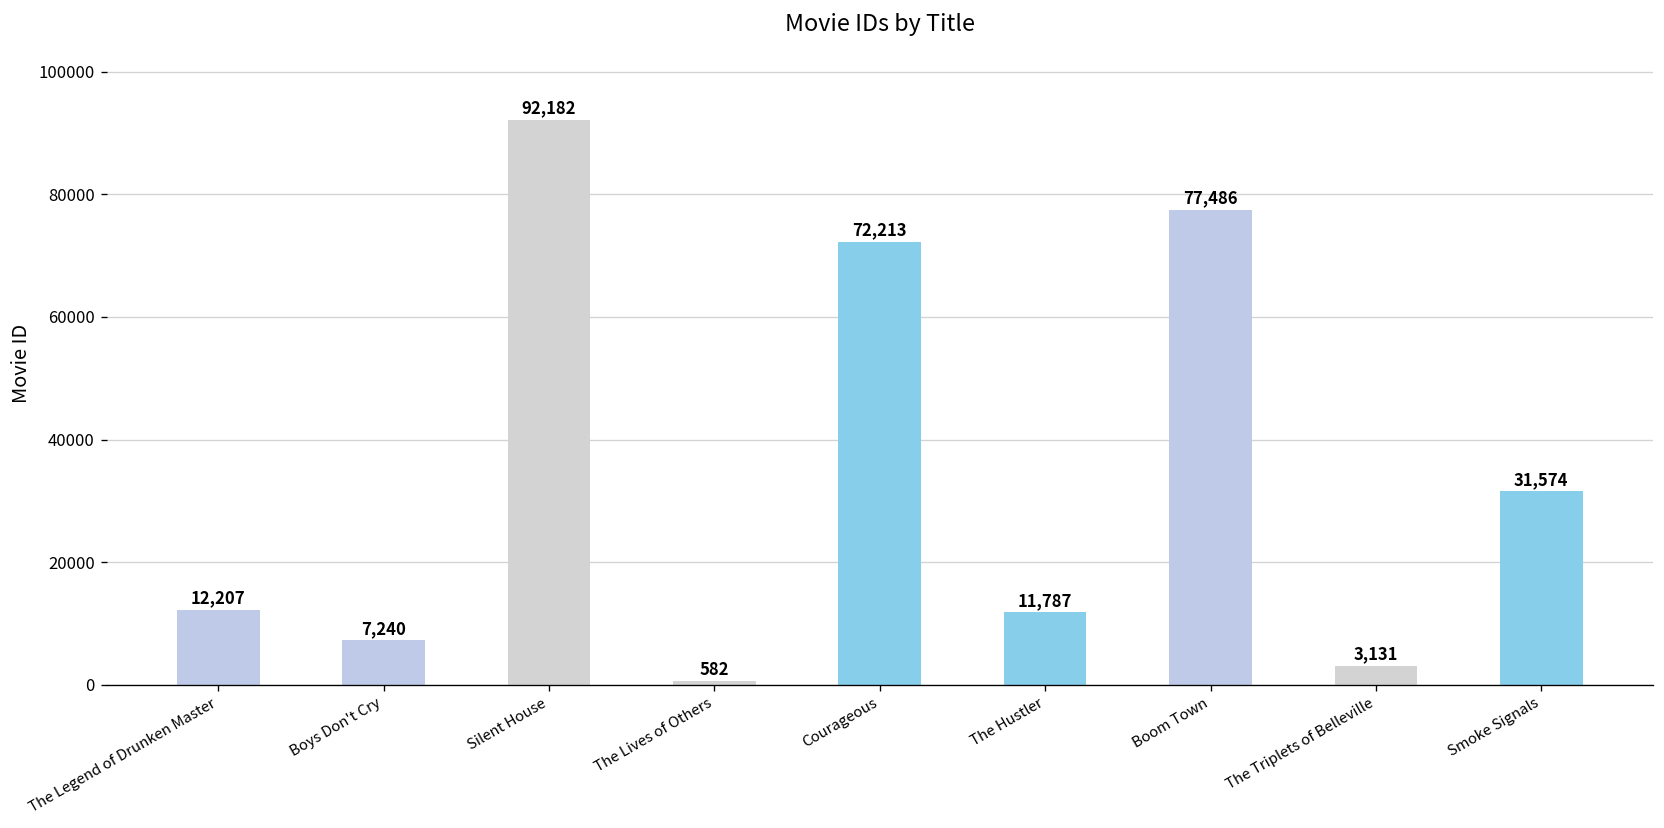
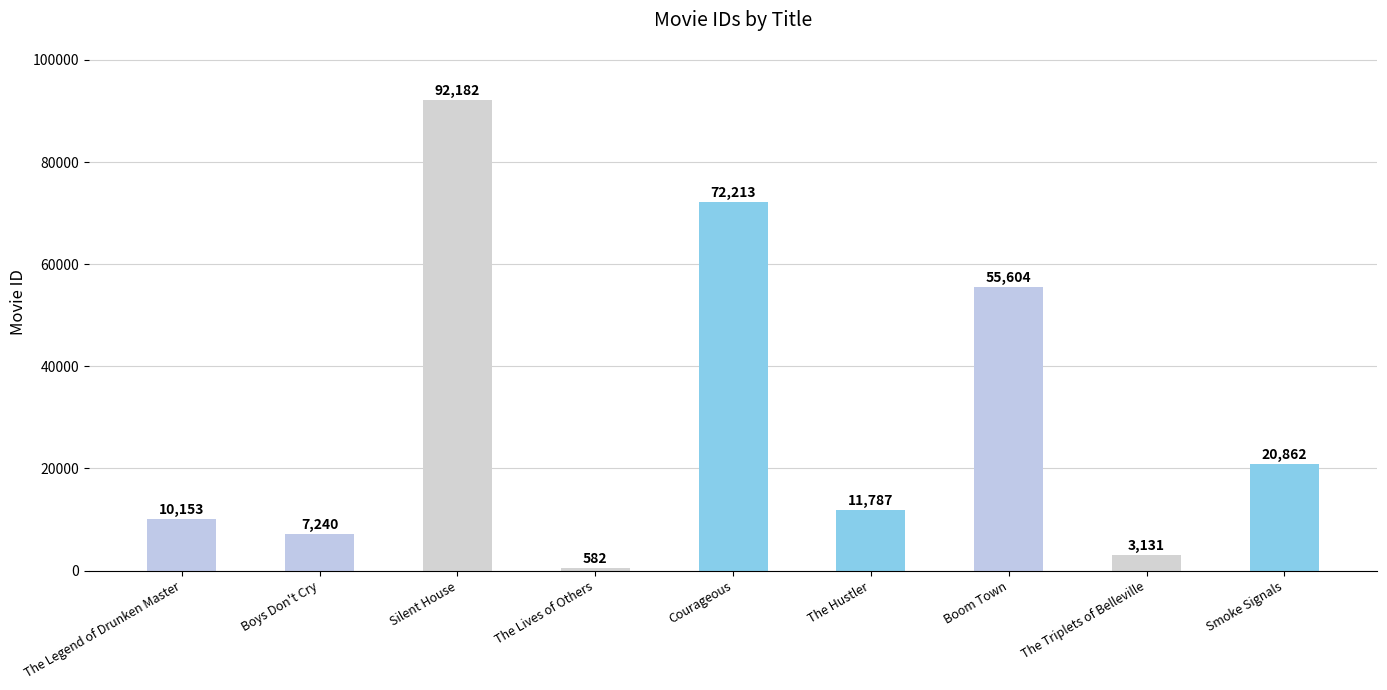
The Legend of Drunken Master: 12,207 -> 10,153
Boom Town: 77,486 -> 55,604
Smoke Signals: 31,574 -> 20,862
